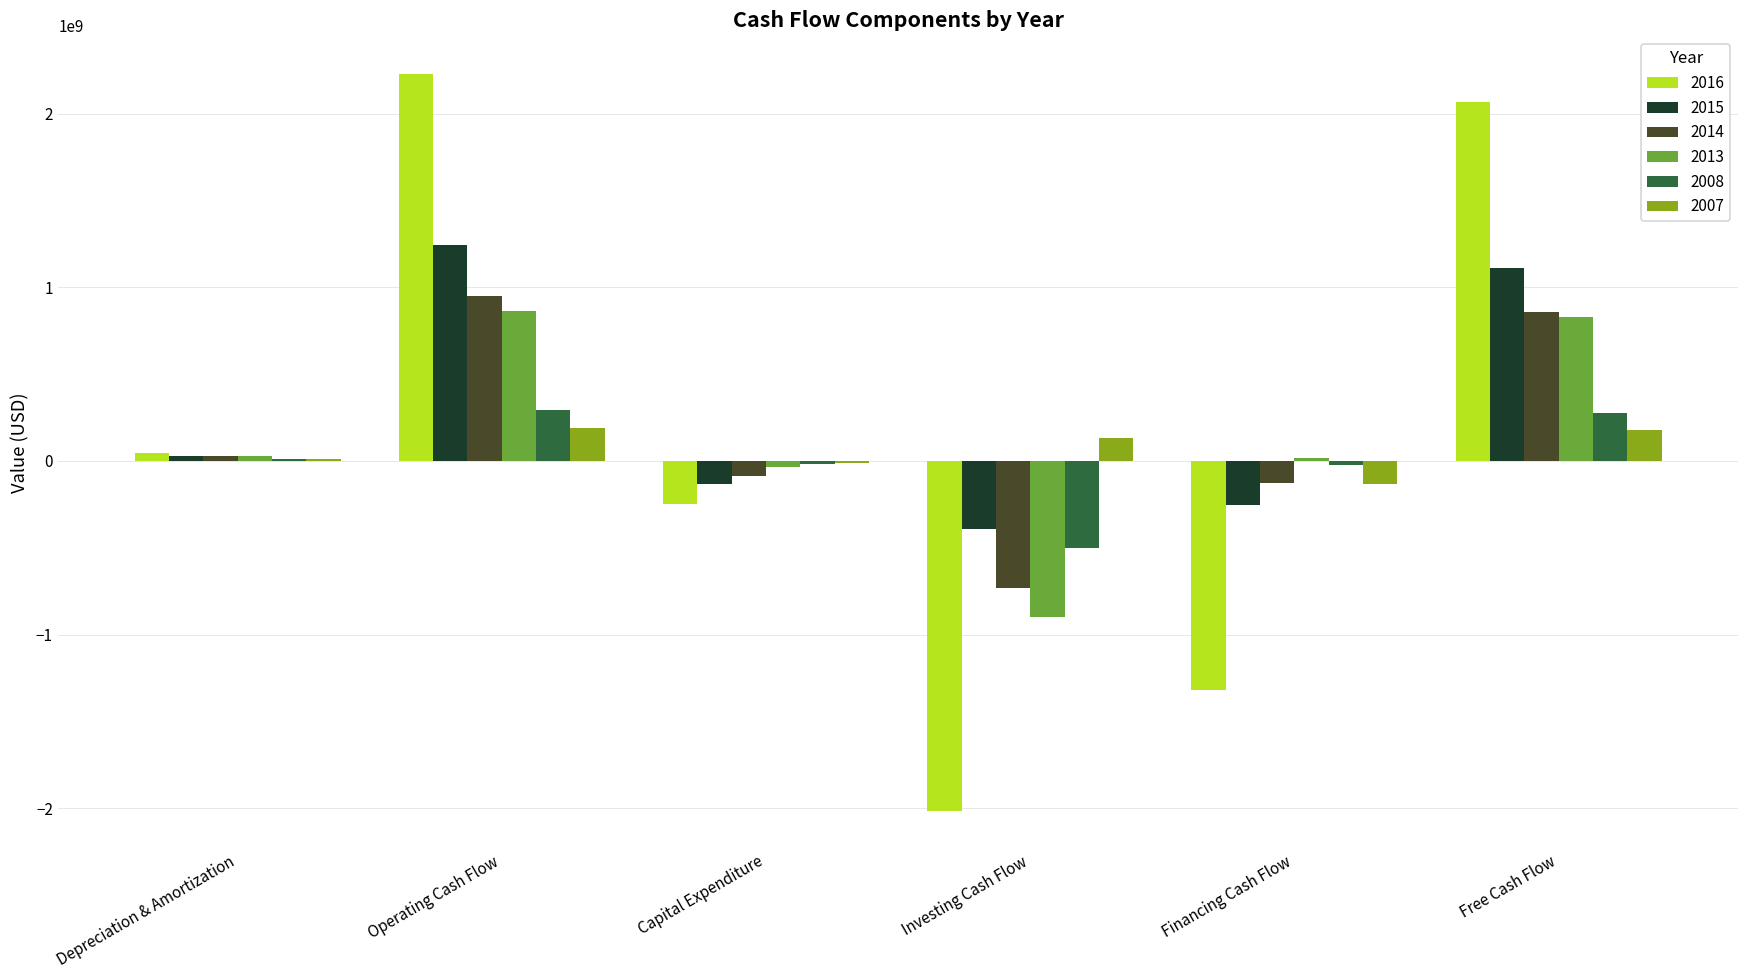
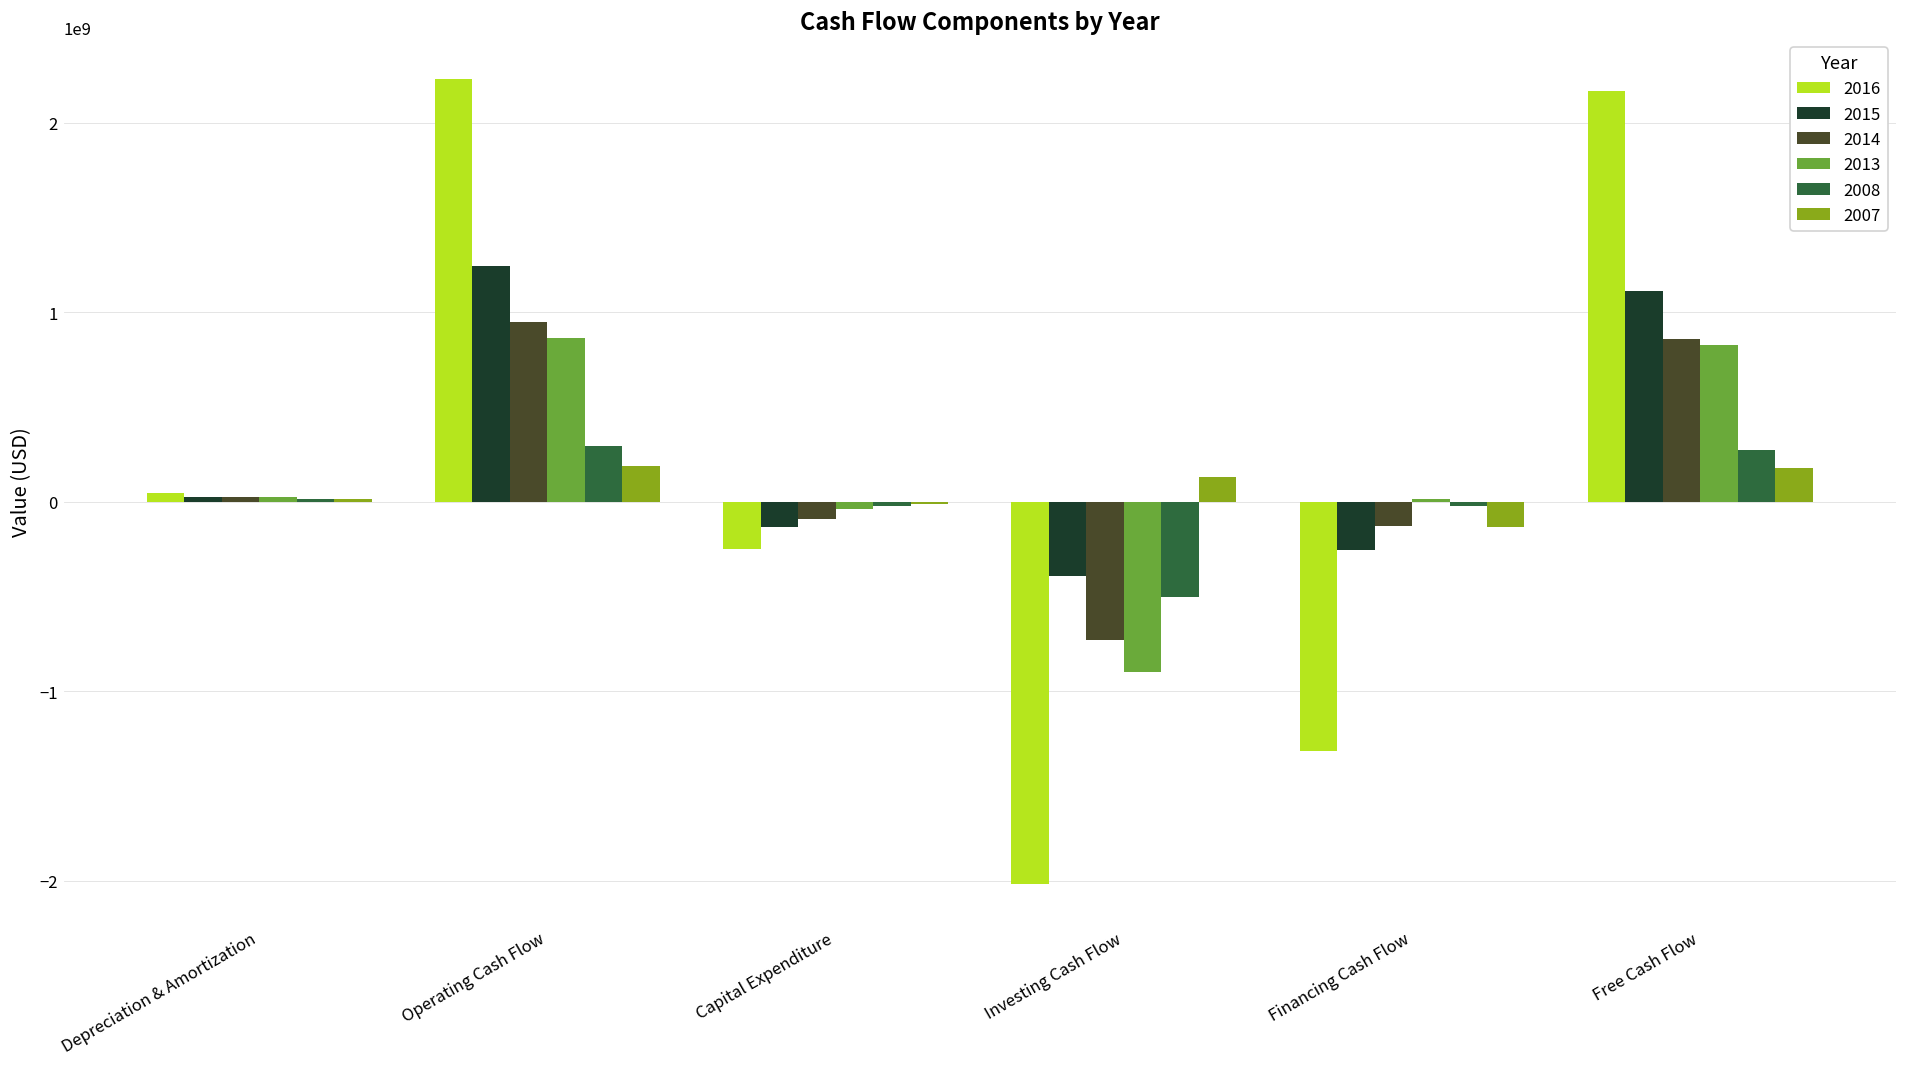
2016, Free Cash Flow: 2070000000 -> 2170000000
